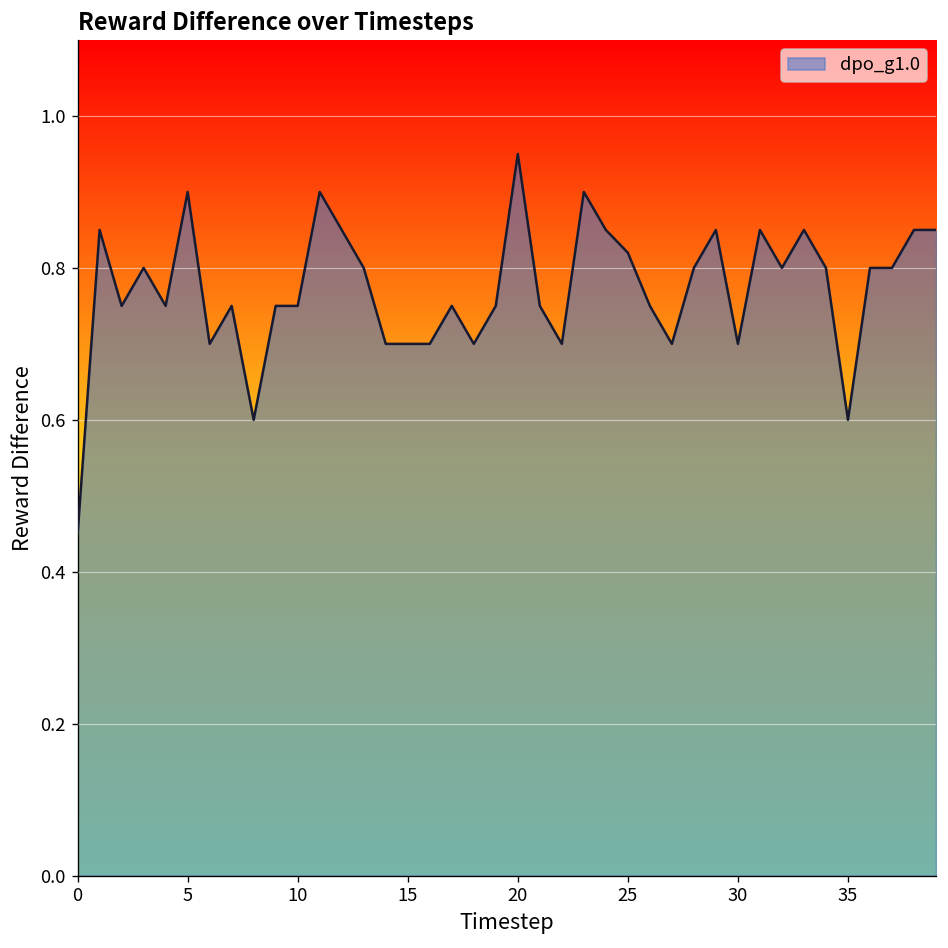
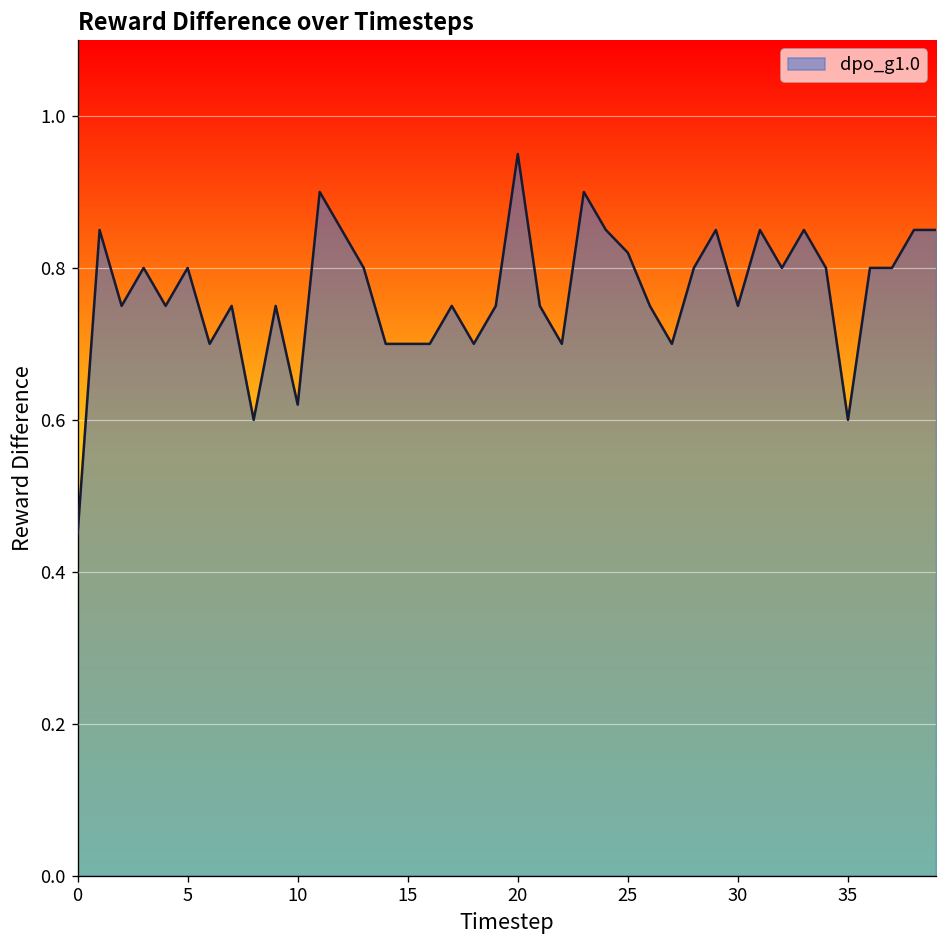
5: 0.9 -> 0.8
10: 0.75 -> 0.62
30: 0.70 -> 0.75
